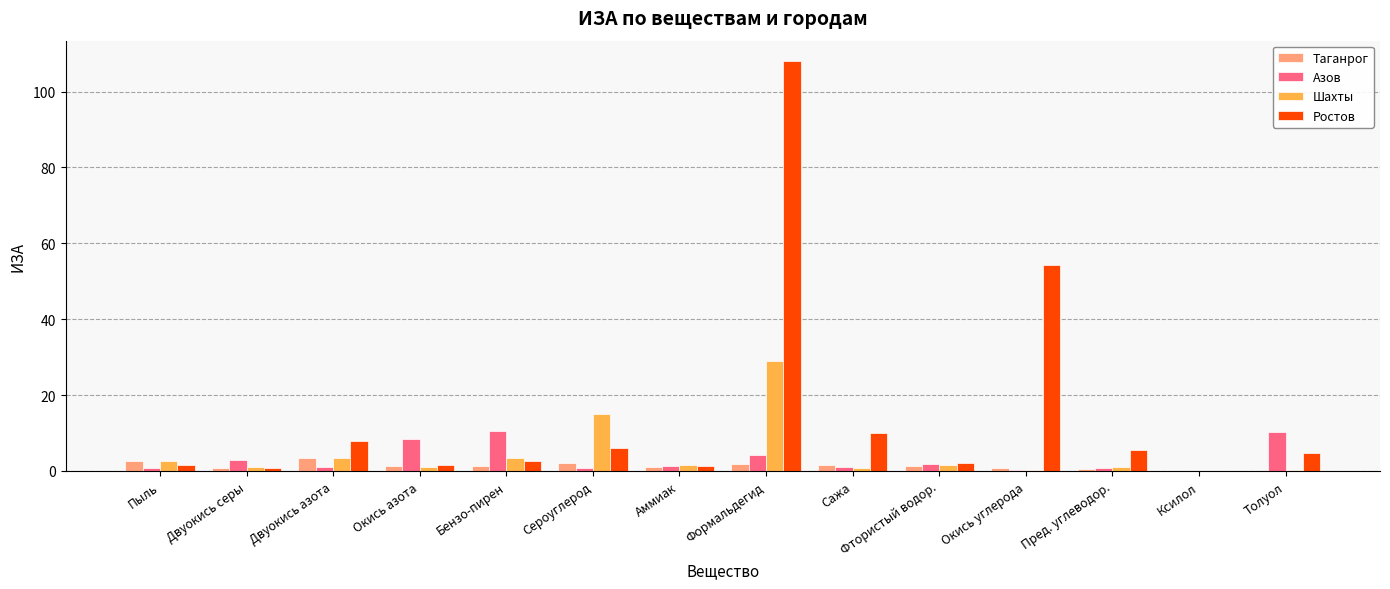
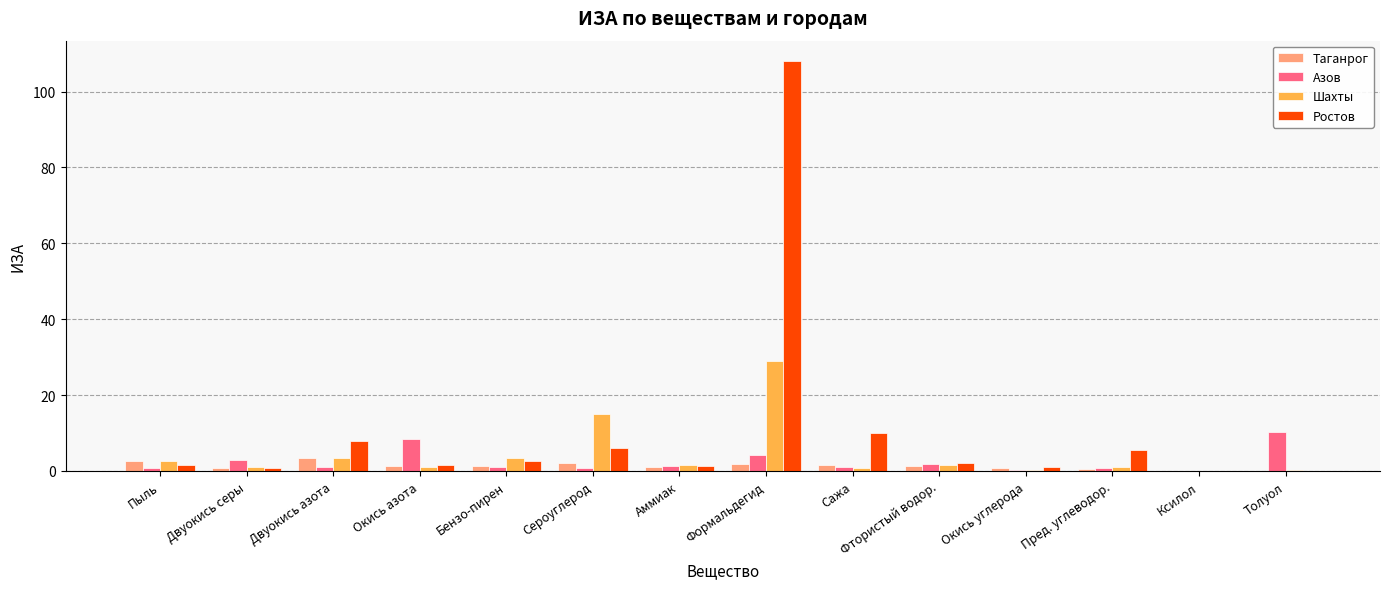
Азов, Бензо-пирен: 11 -> 1
Ростов, Окись углерода: 54 -> 1
Ростов, Толуол: 5 -> 0
